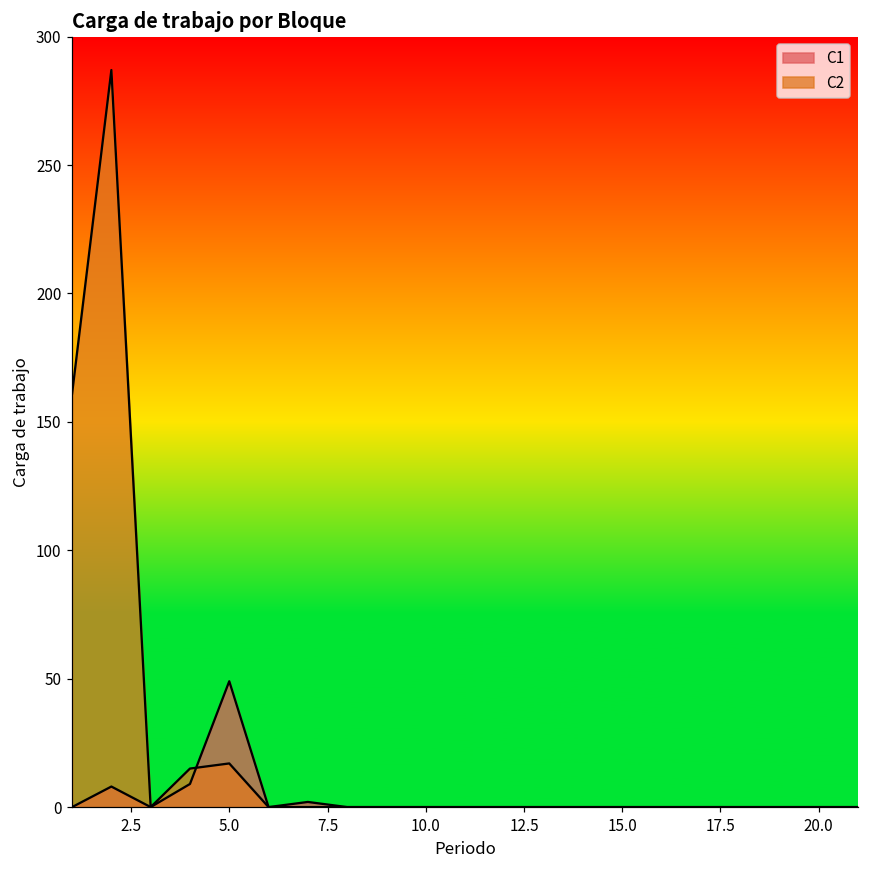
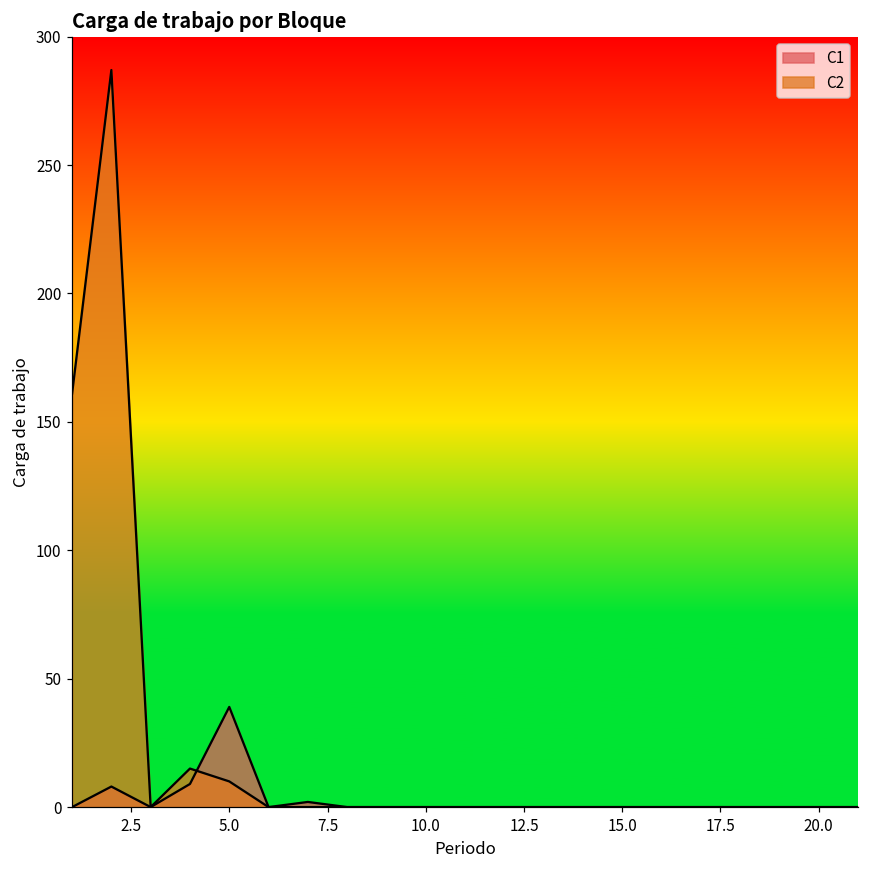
C1, 5.0: 49 -> 39
C2, 5.0: 17 -> 10
